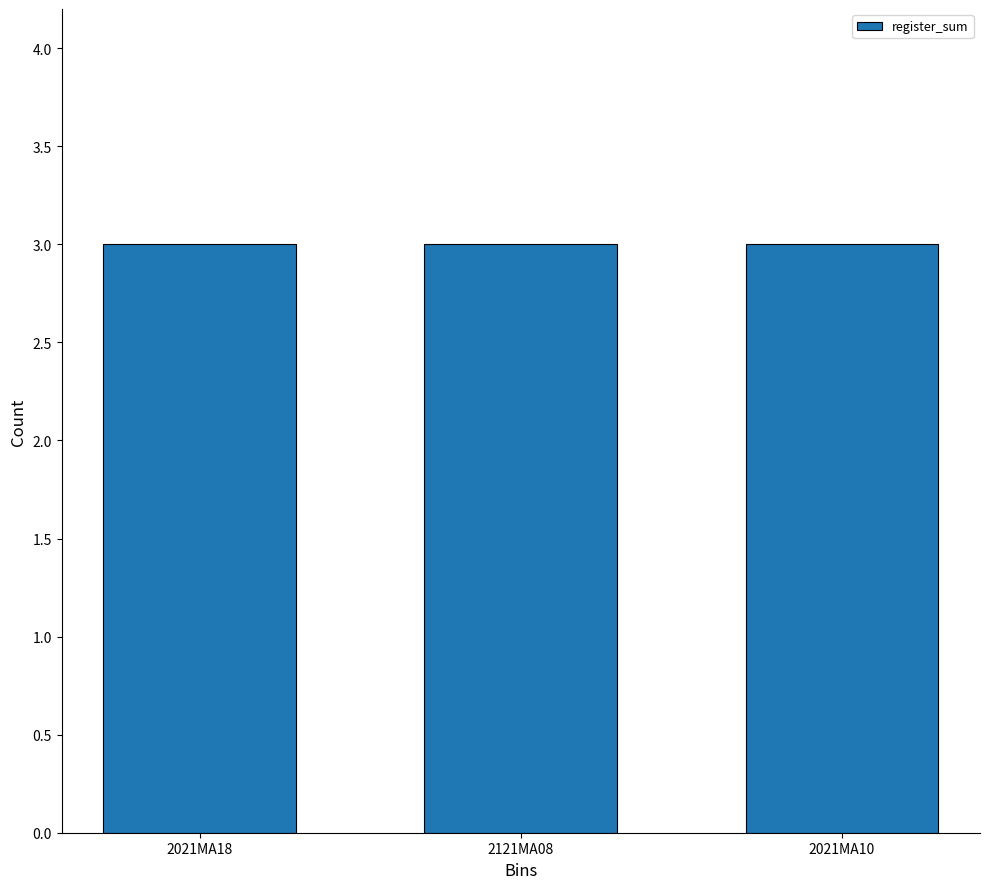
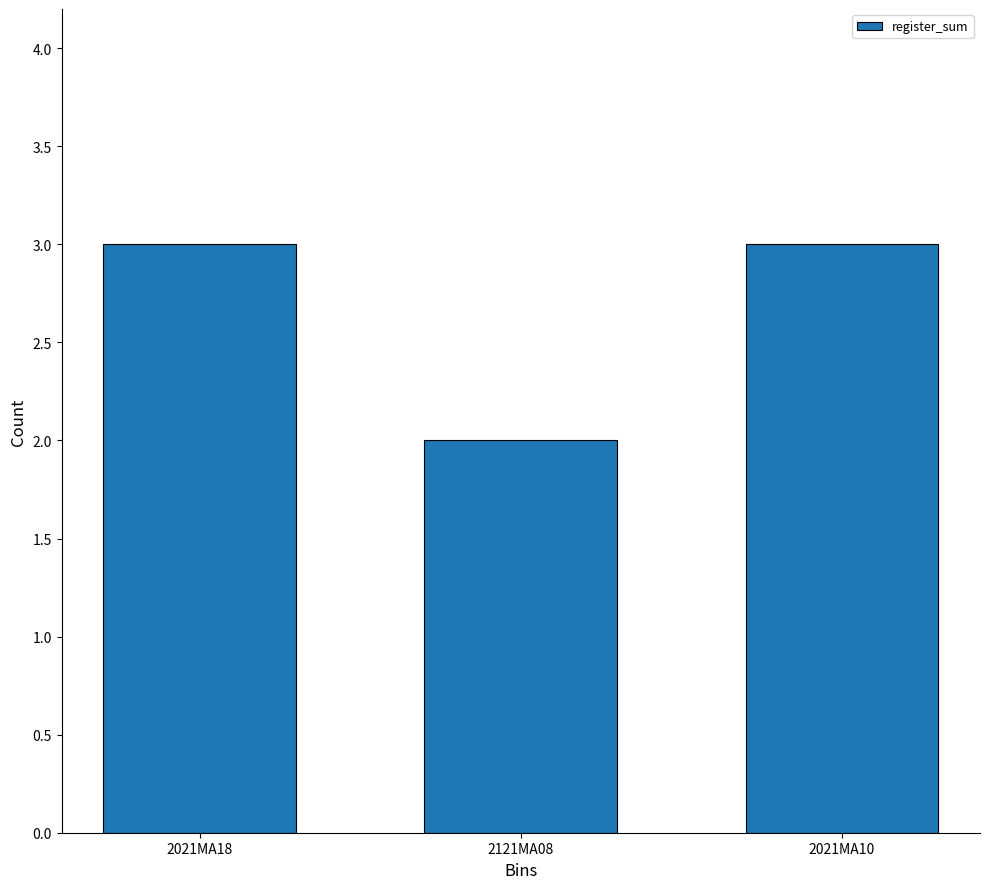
2121MA08: 3 -> 2
